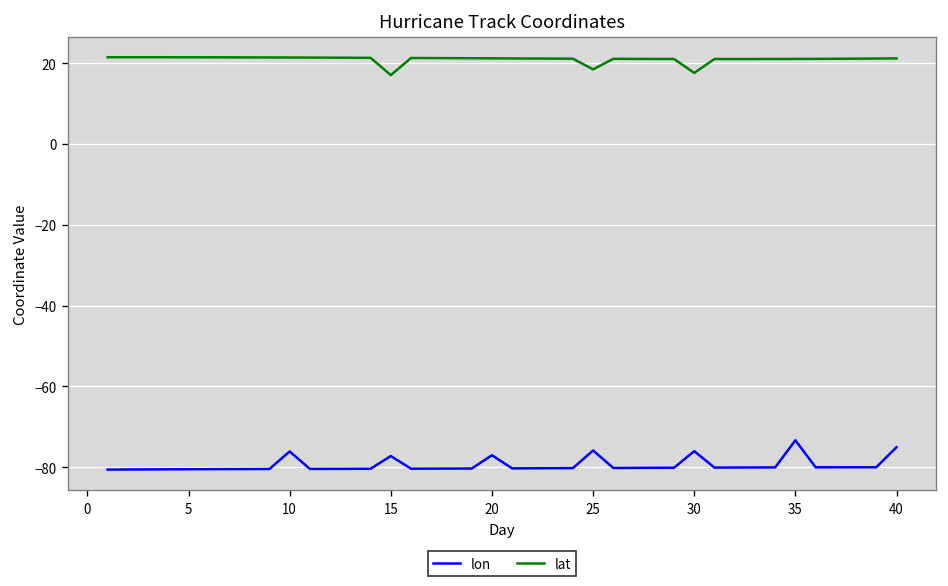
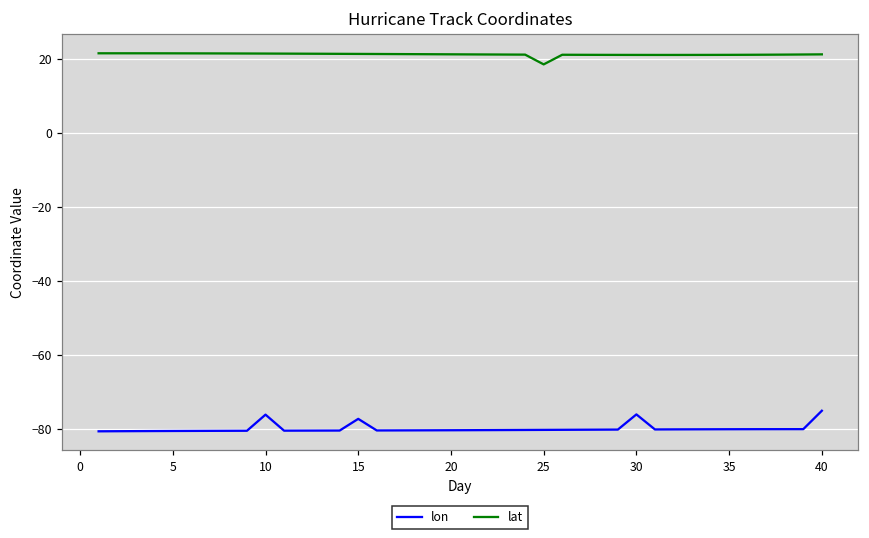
lat, 15: 17 -> 21
lon, 20: -77 -> -80
lon, 25: -76 -> -80
lat, 30: 18 -> 21
lon, 35: -73 -> -80
